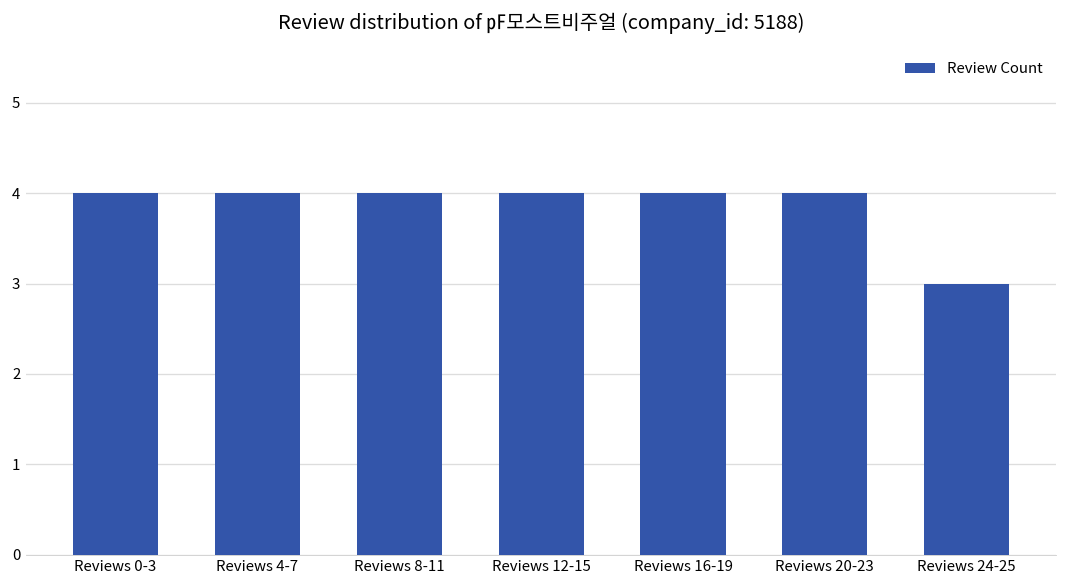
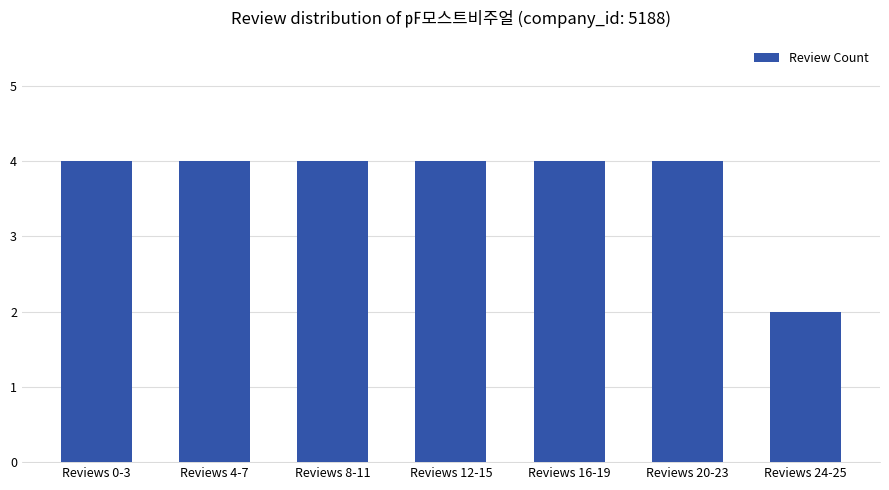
Reviews 24-25: 3 -> 2
